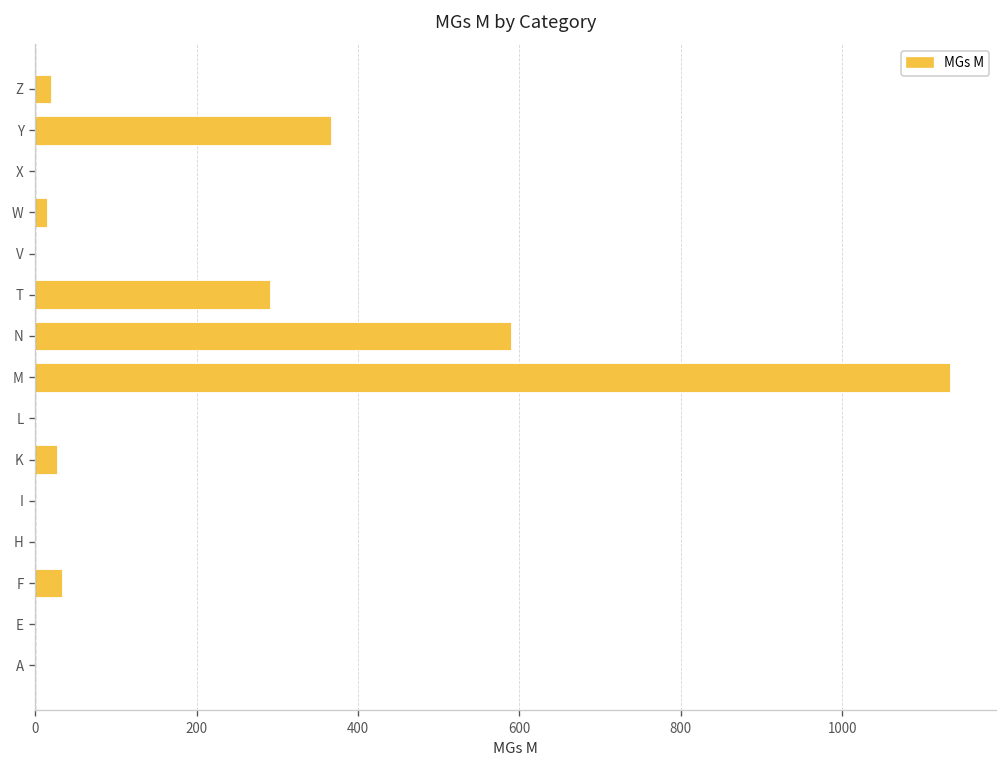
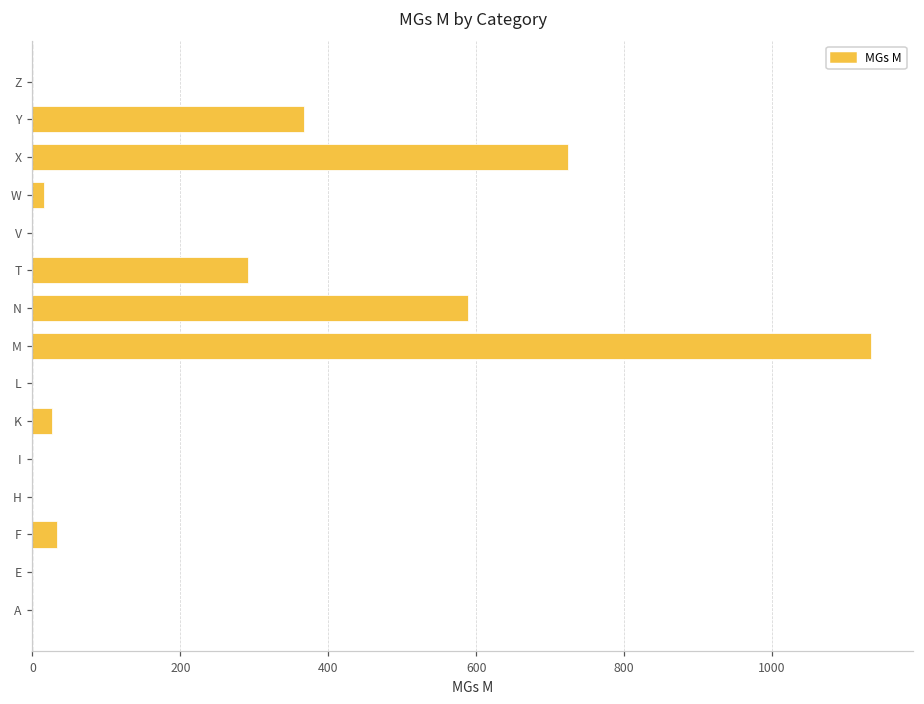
Z: 20 -> 0
X: 0 -> 720
